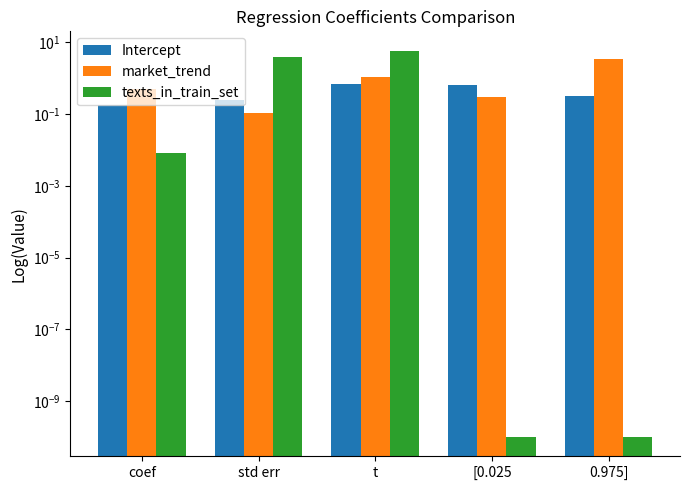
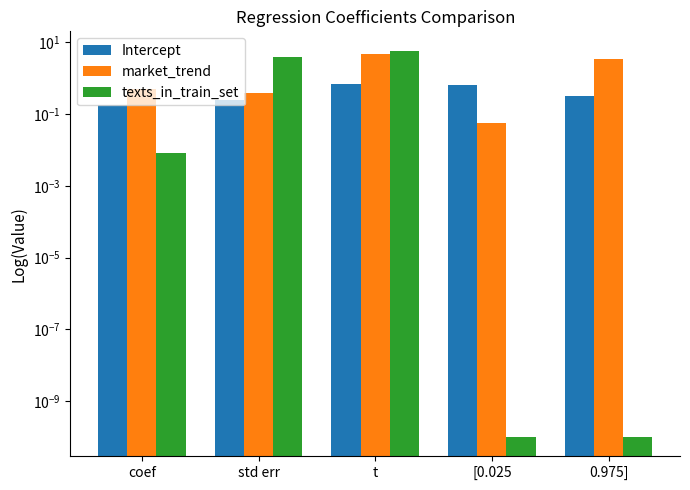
market_trend, std err: 0.11 -> 0.4
market_trend, t: 1.1 -> 5
market_trend, [0.025: 0.3 -> 0.06
